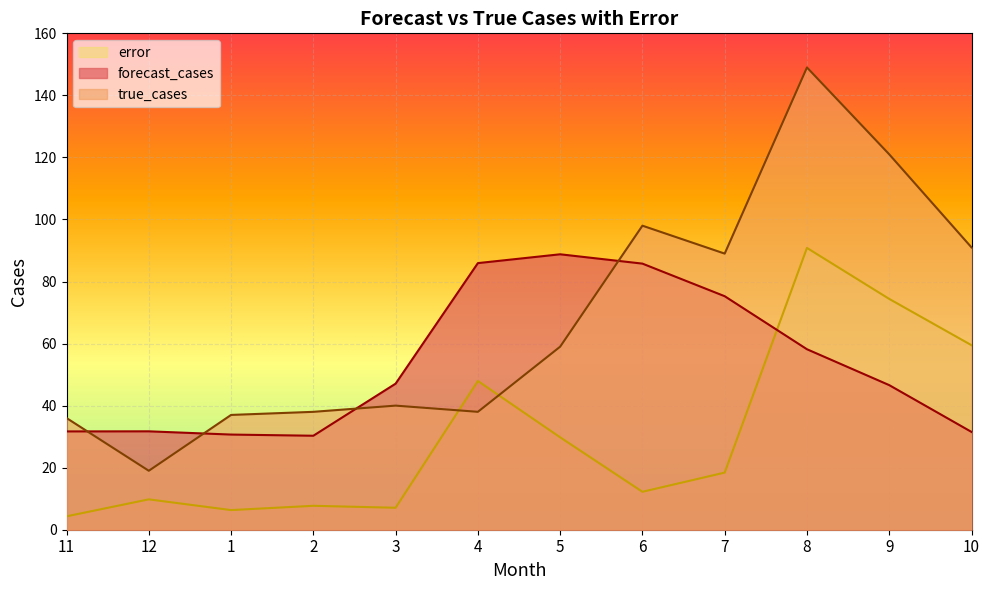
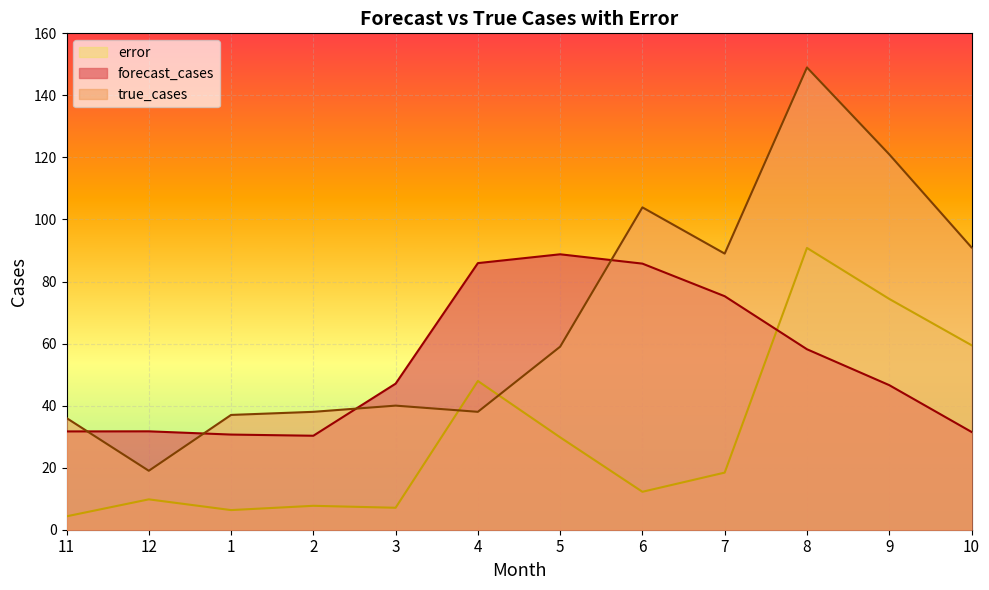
true_cases, 6: 98 -> 104
